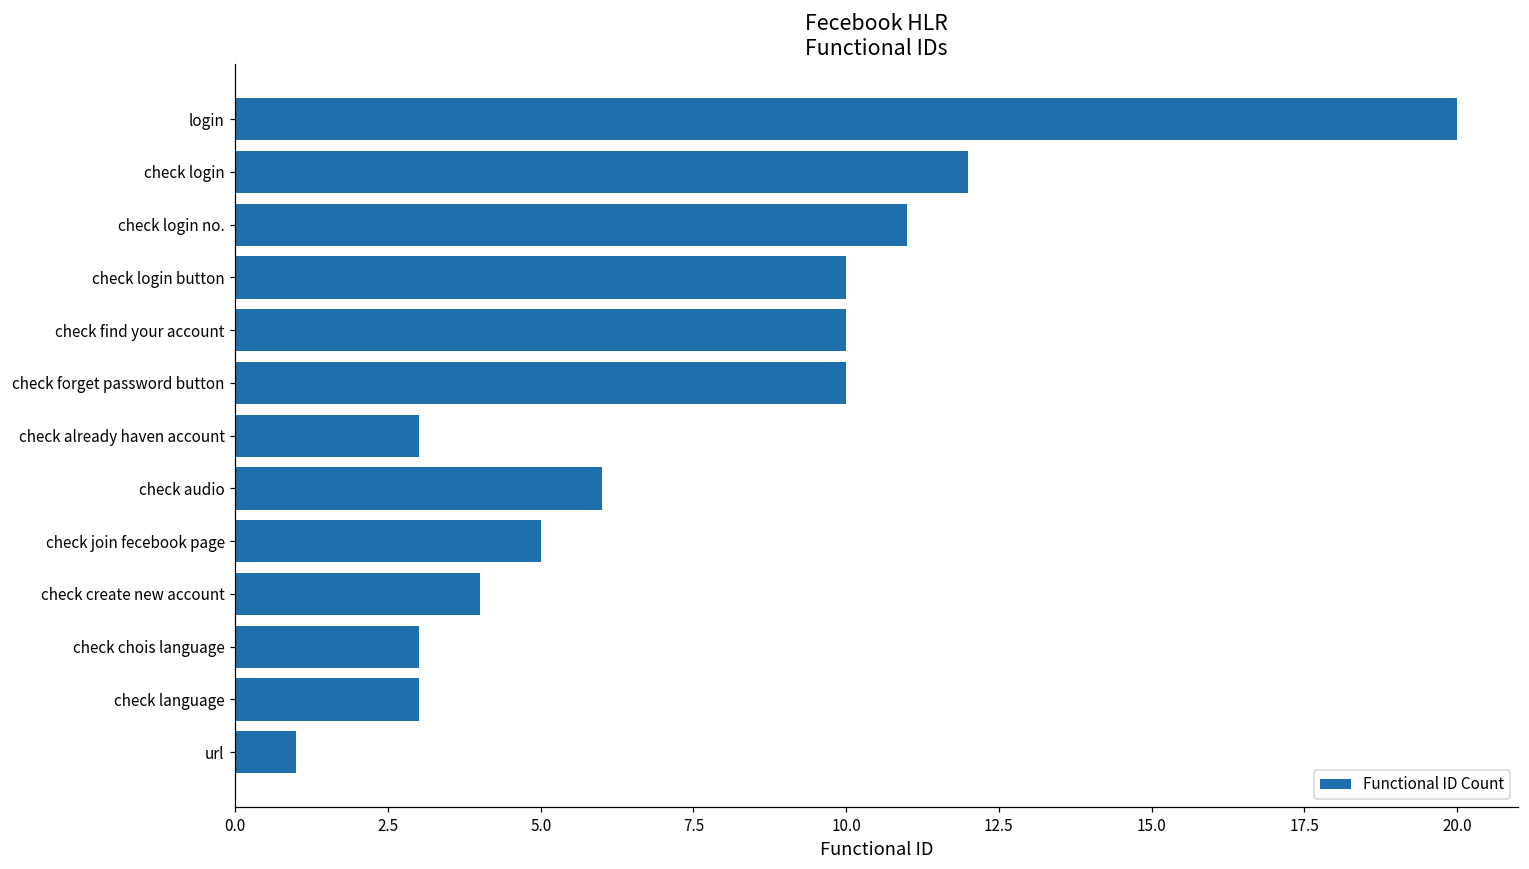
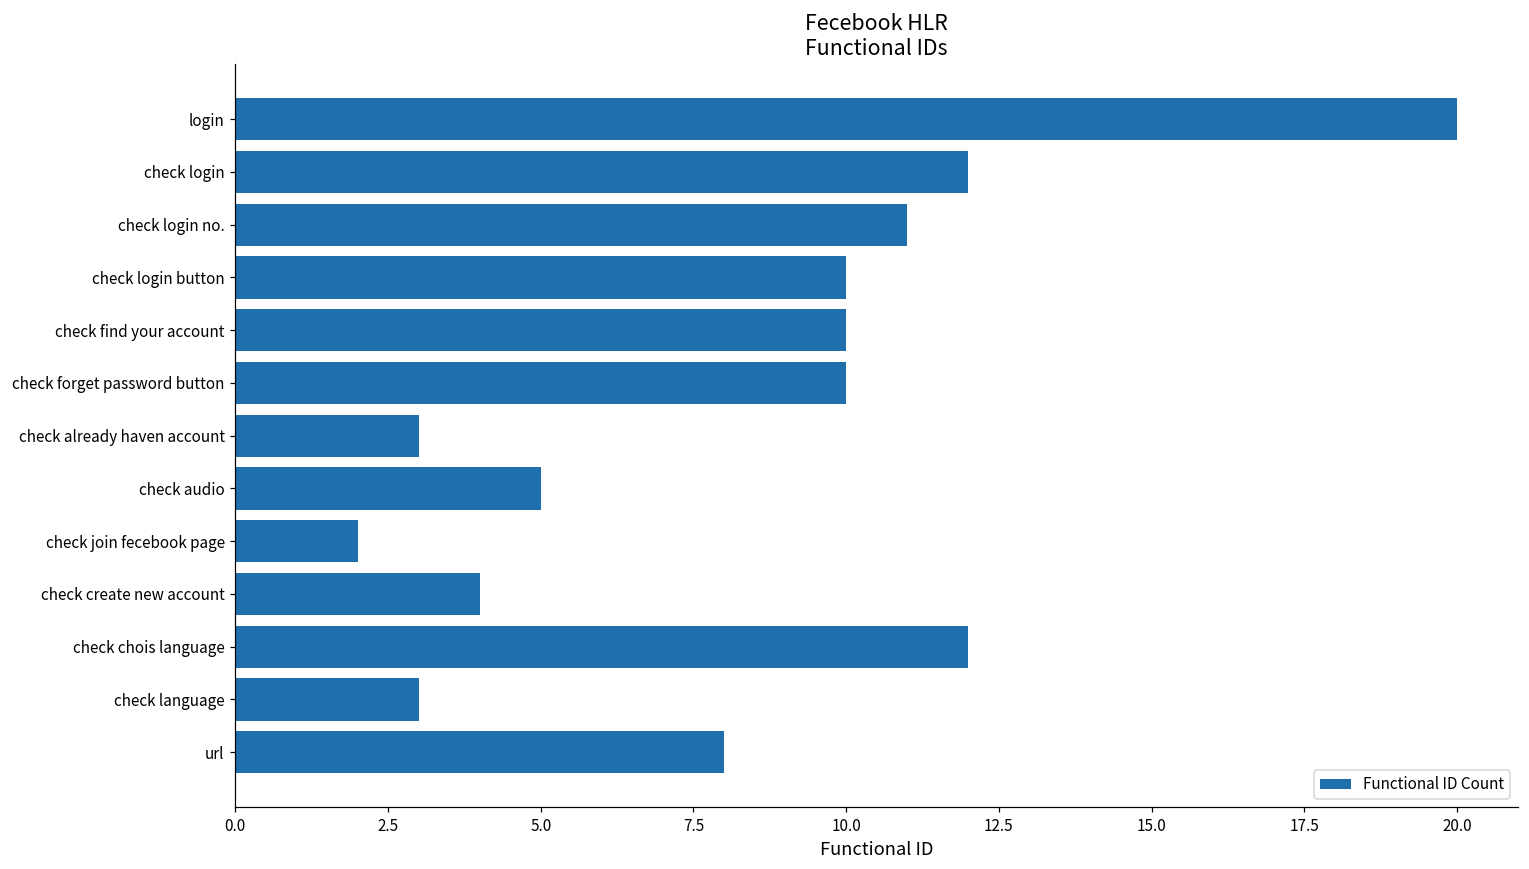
check audio: 6 -> 5
check join fecebook page: 5 -> 2
check chois language: 3 -> 12
url: 1 -> 8
